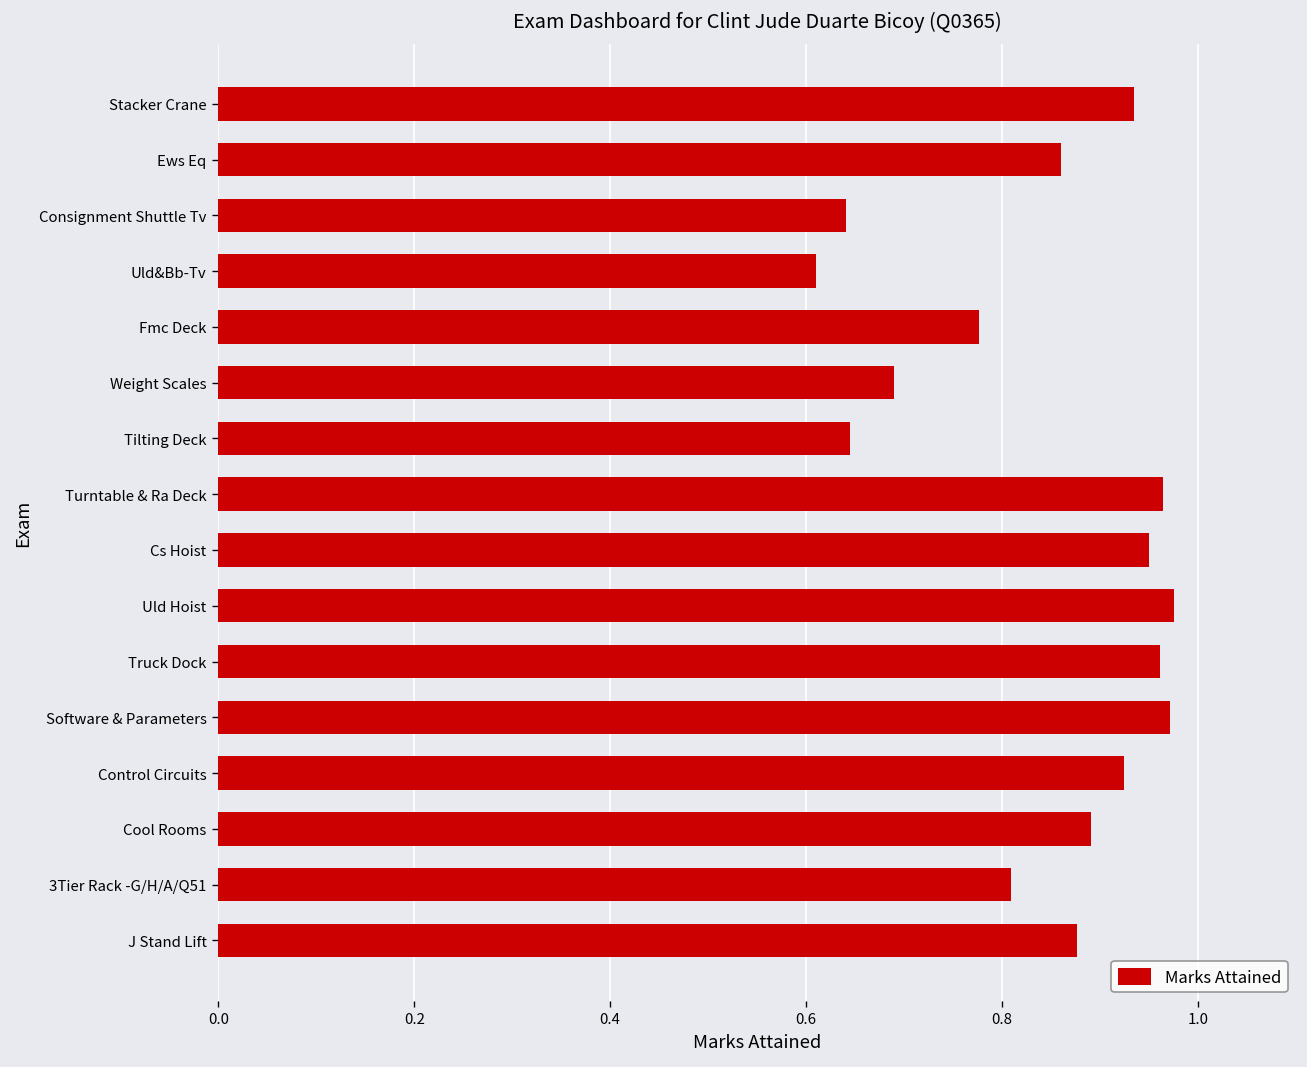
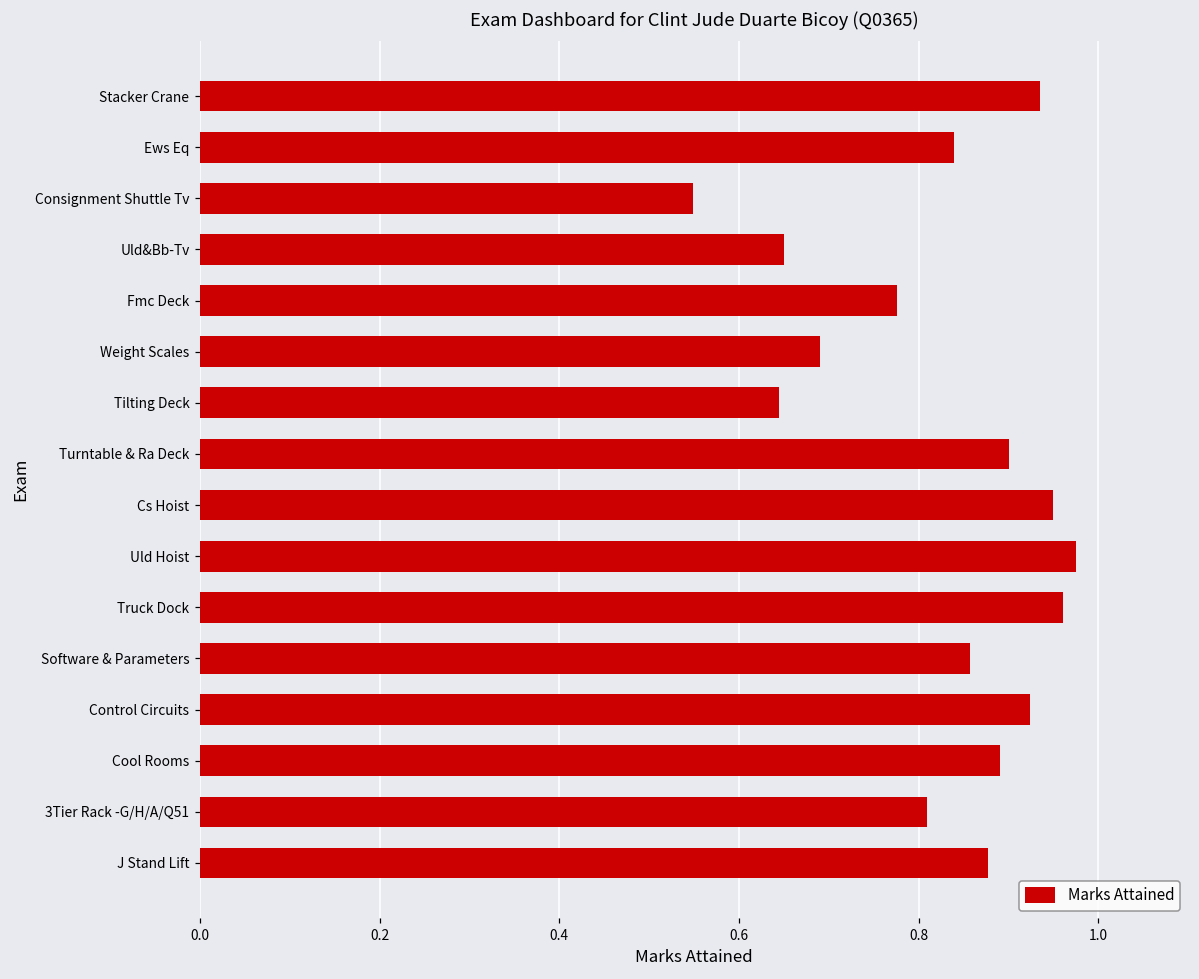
Ews Eq: 0.86 -> 0.84
Consignment Shuttle Tv: 0.64 -> 0.55
Uld&Bb-Tv: 0.61 -> 0.65
Turntable & Ra Deck: 0.96 -> 0.90
Software & Parameters: 0.97 -> 0.86
